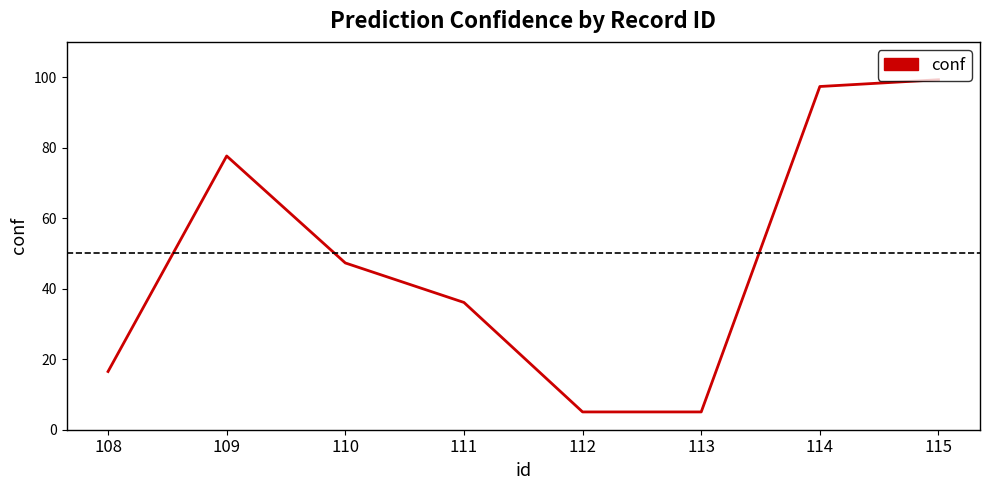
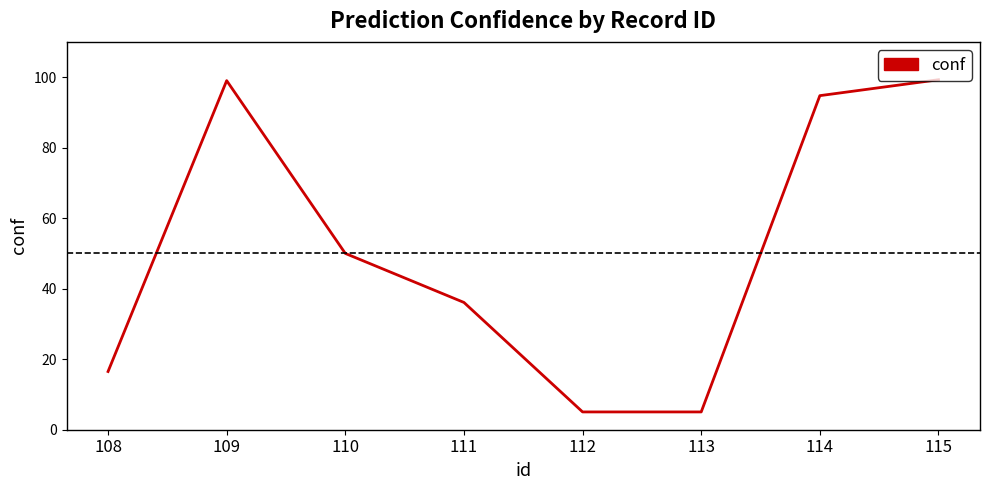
109: 78 -> 99
110: 47 -> 50
114: 97 -> 95
